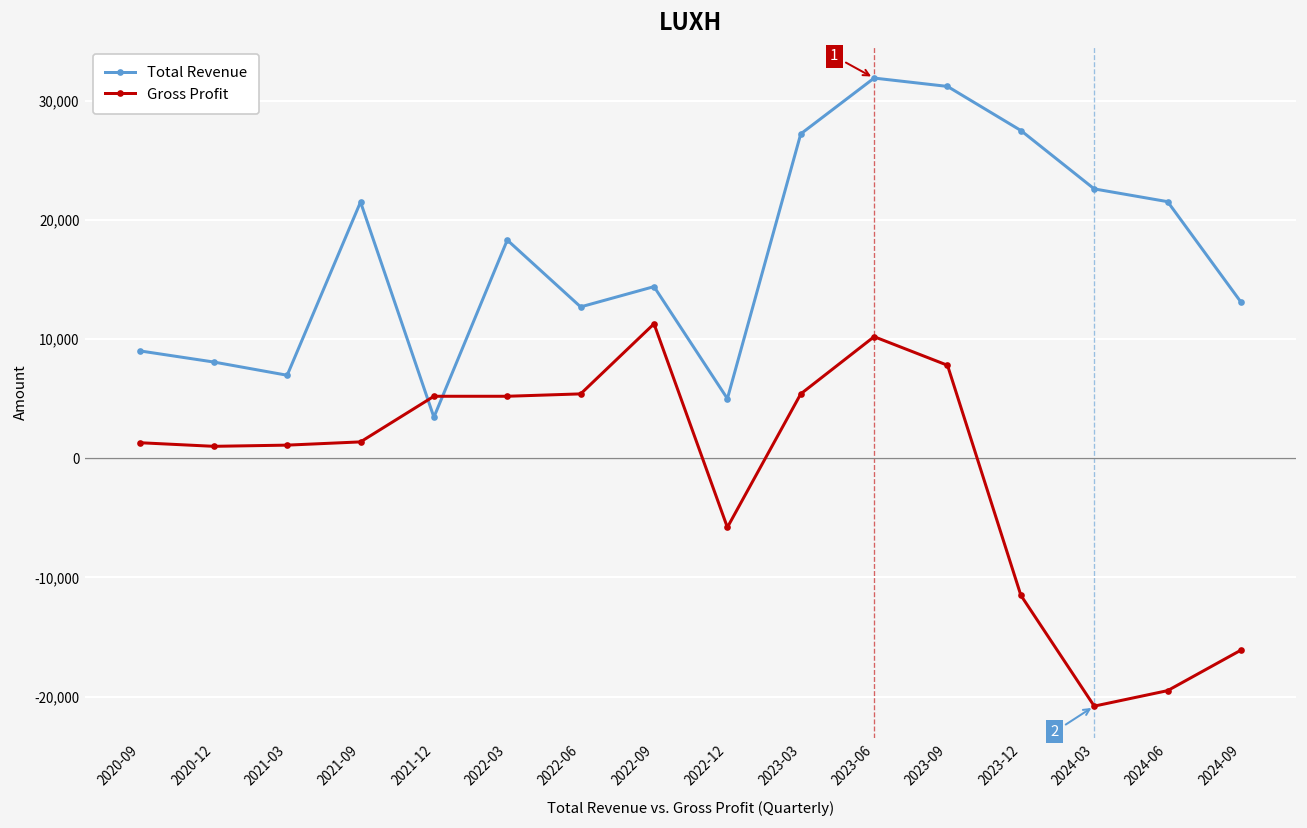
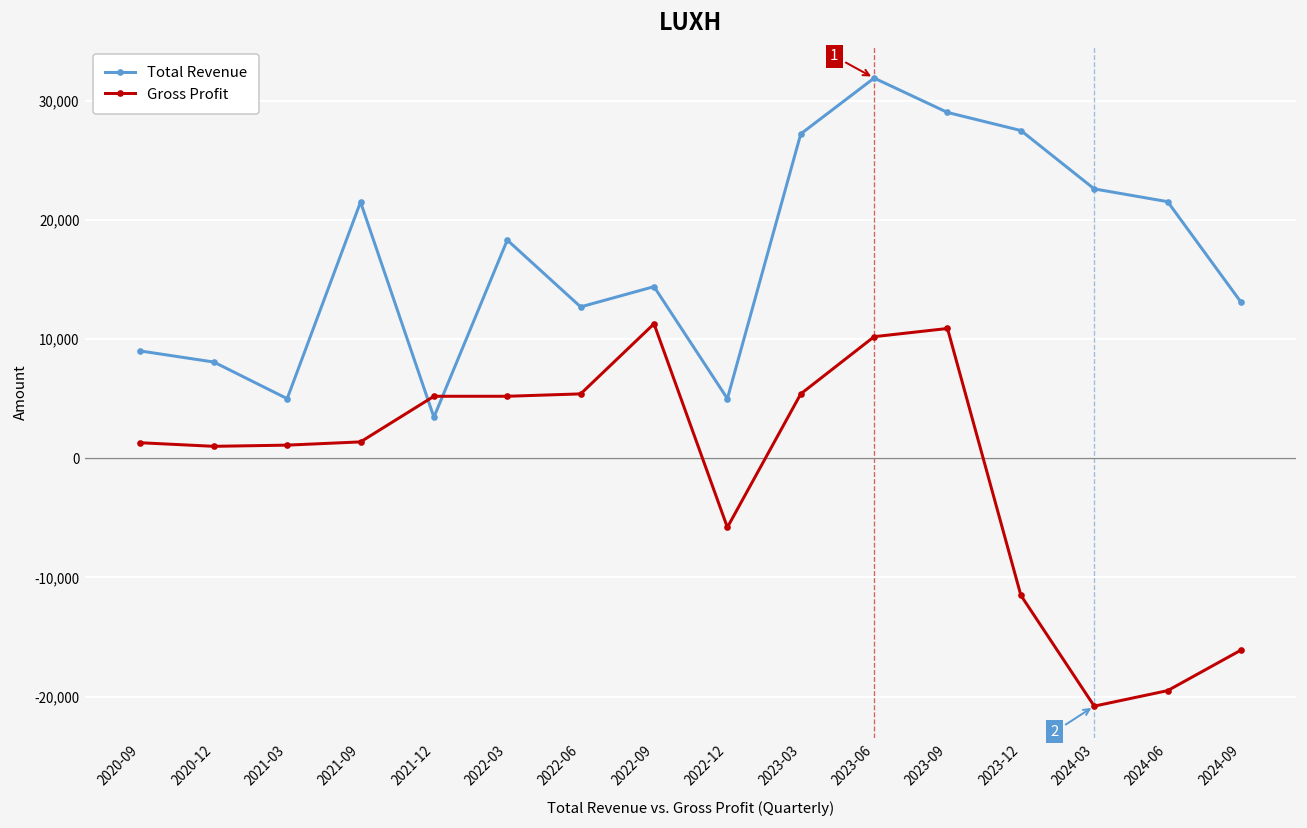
Total Revenue, 2021-03: 7,000 -> 5,000
Total Revenue, 2023-09: 31,000 -> 29,000
Gross Profit, 2023-09: 8,000 -> 11,000
